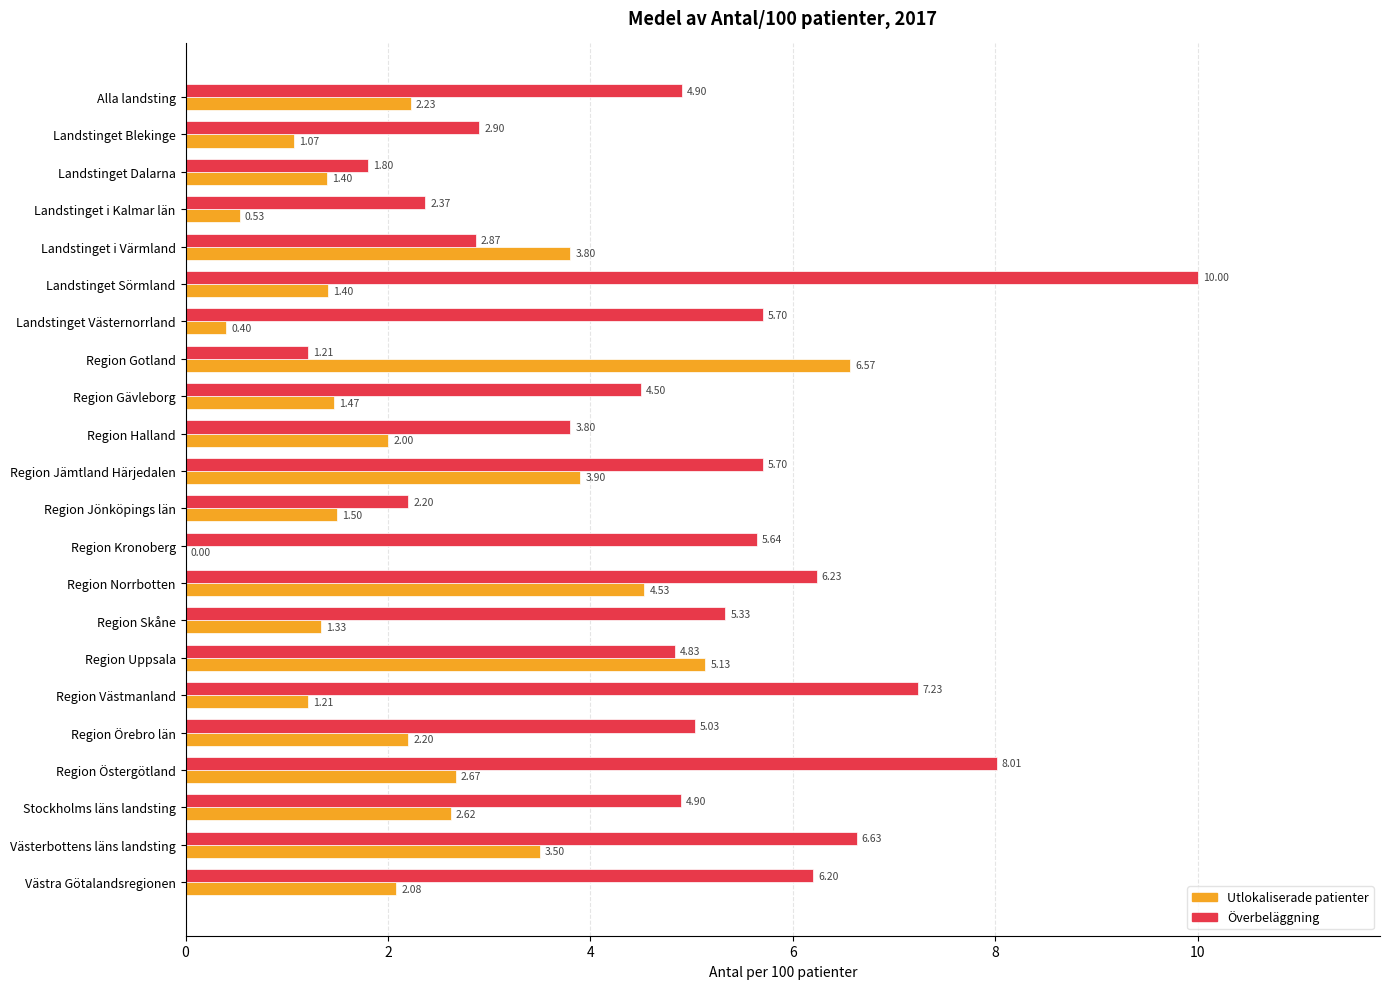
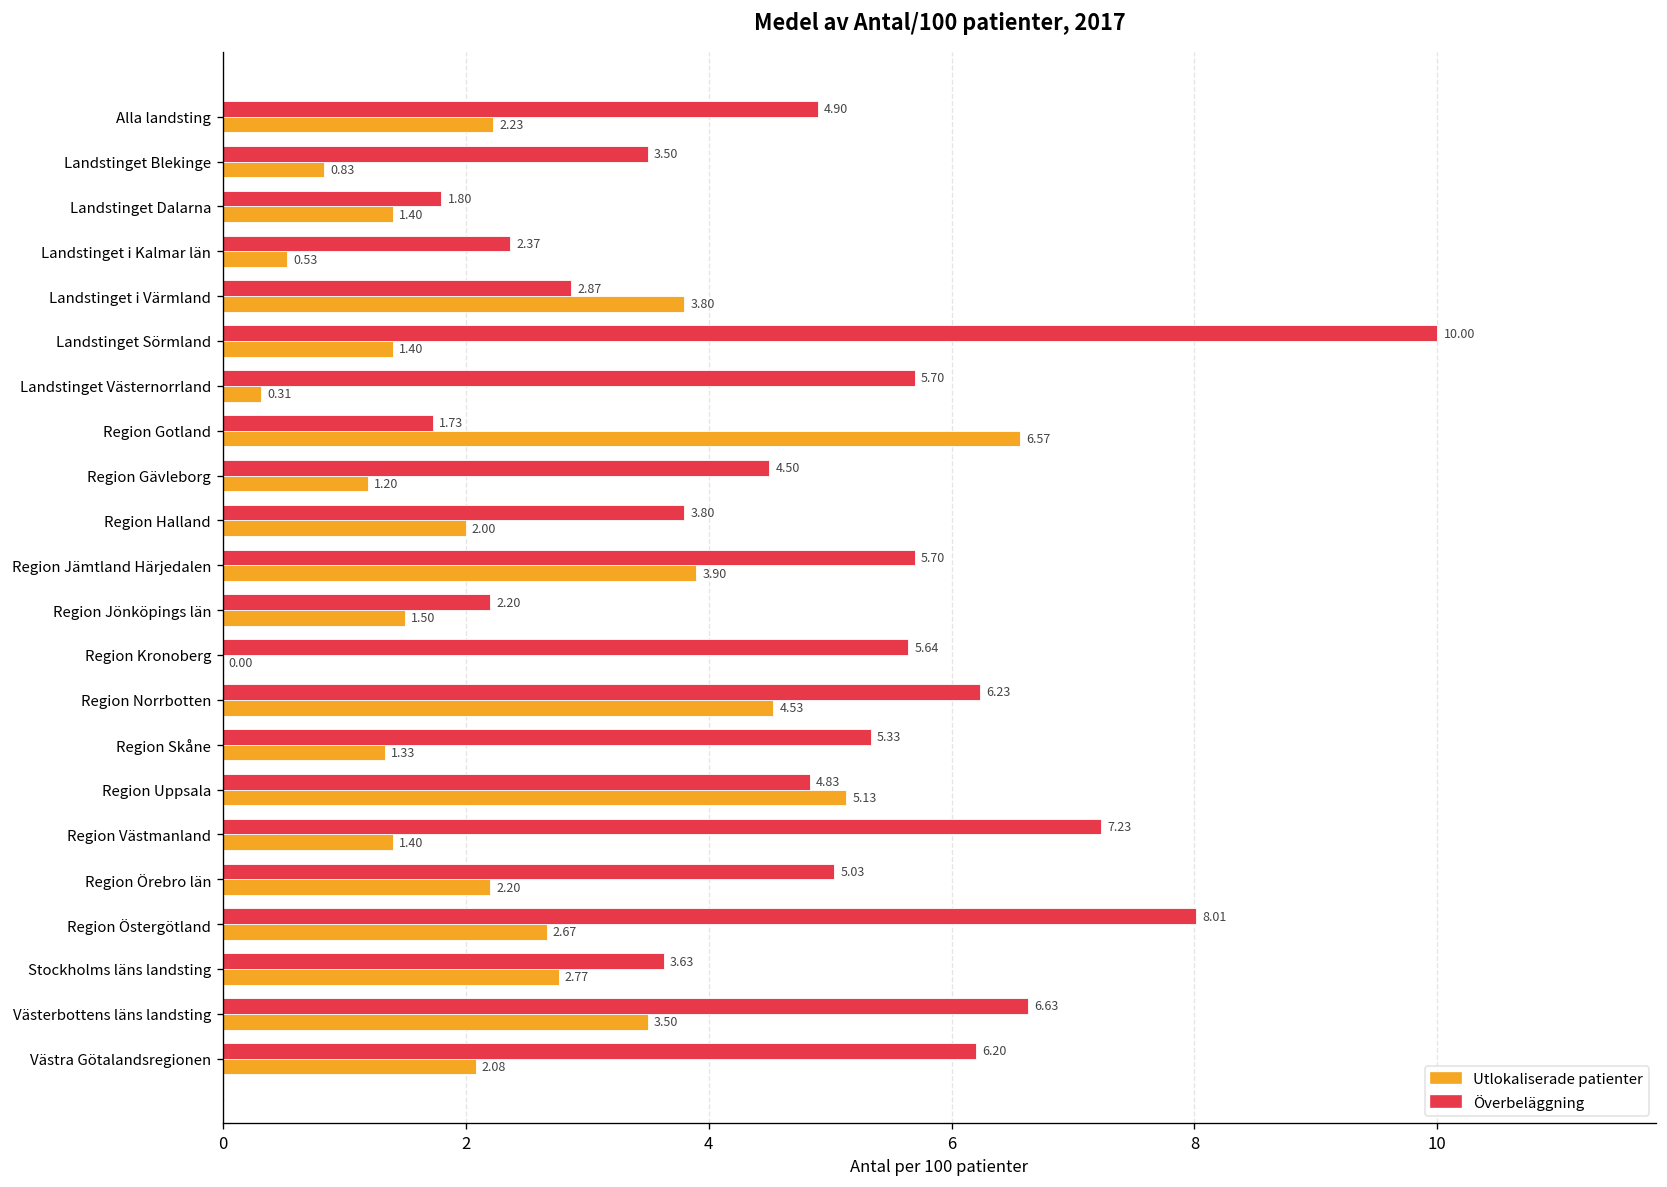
Överbeläggning, Landstinget Blekinge: 2.90 -> 3.50
Utlokaliserade patienter, Landstinget Blekinge: 1.07 -> 0.83
Utlokaliserade patienter, Landstinget Västernorrland: 0.40 -> 0.31
Överbeläggning, Region Gotland: 1.21 -> 1.73
Utlokaliserade patienter, Region Gävleborg: 1.47 -> 1.20
Utlokaliserade patienter, Region Västmanland: 1.21 -> 1.40
Överbeläggning, Stockholms läns landsting: 4.90 -> 3.63
Utlokaliserade patienter, Stockholms läns landsting: 2.62 -> 2.77
